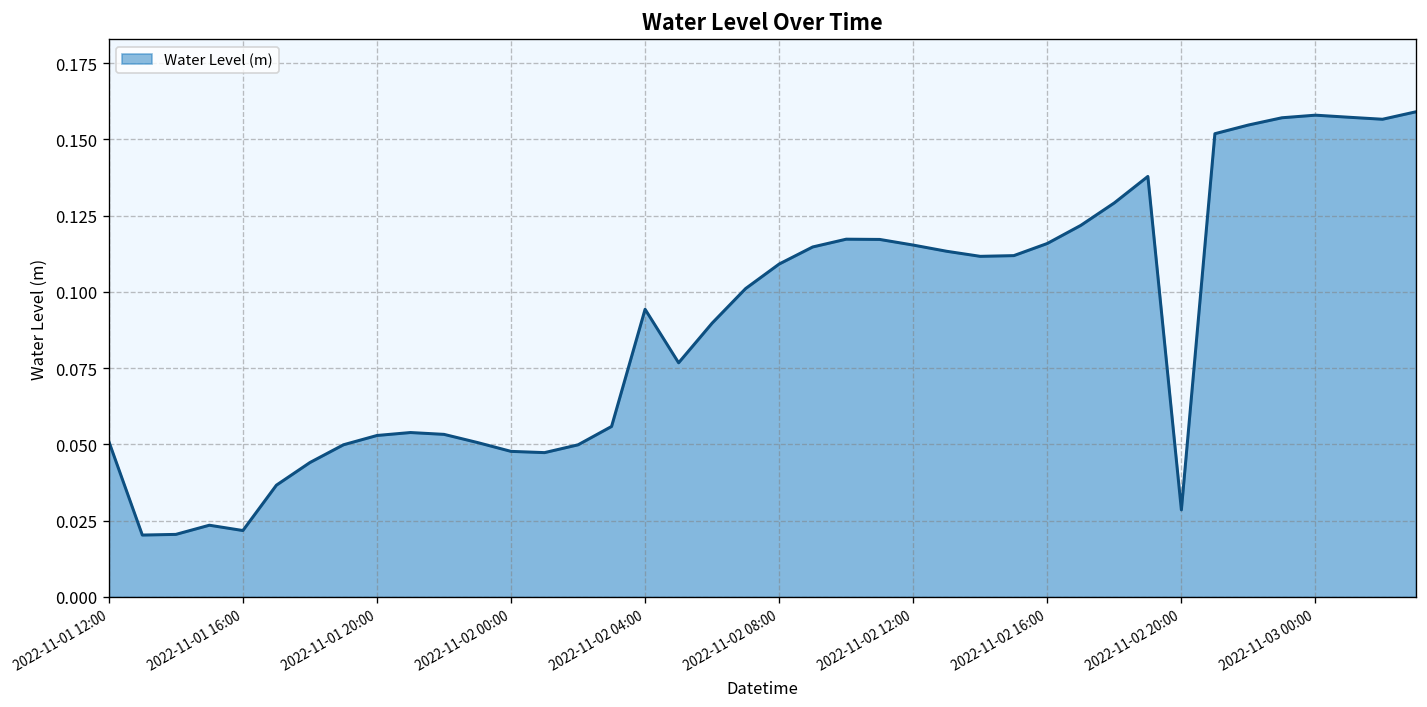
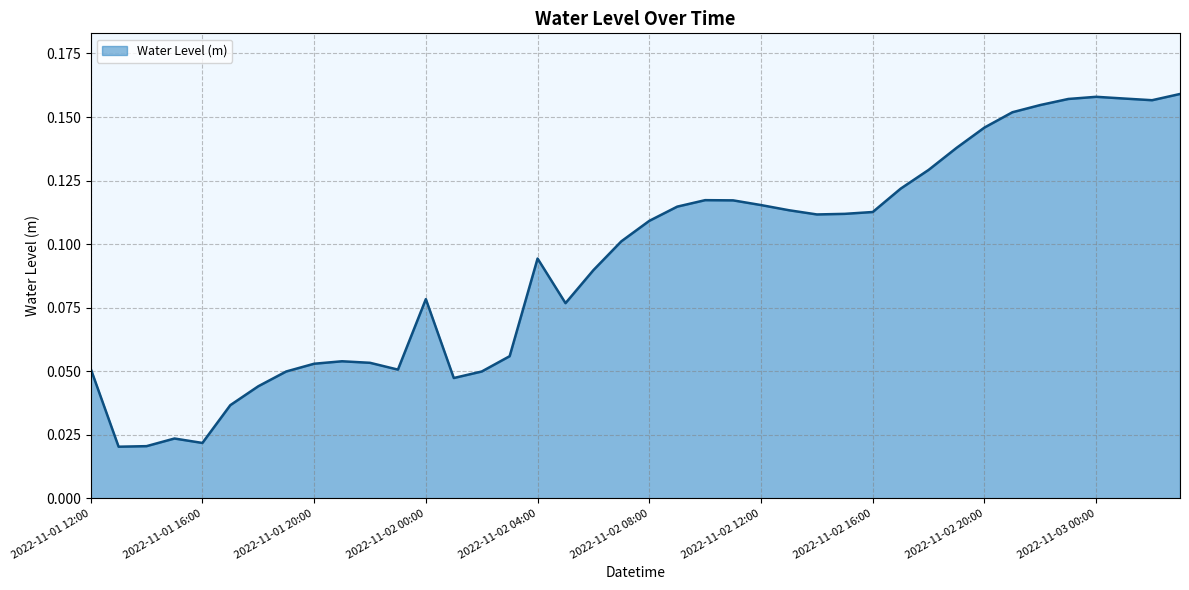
2022-11-02 00:00: 0.048 -> 0.078
2022-11-02 16:00: 0.116 -> 0.113
2022-11-02 20:00: 0.029 -> 0.146
